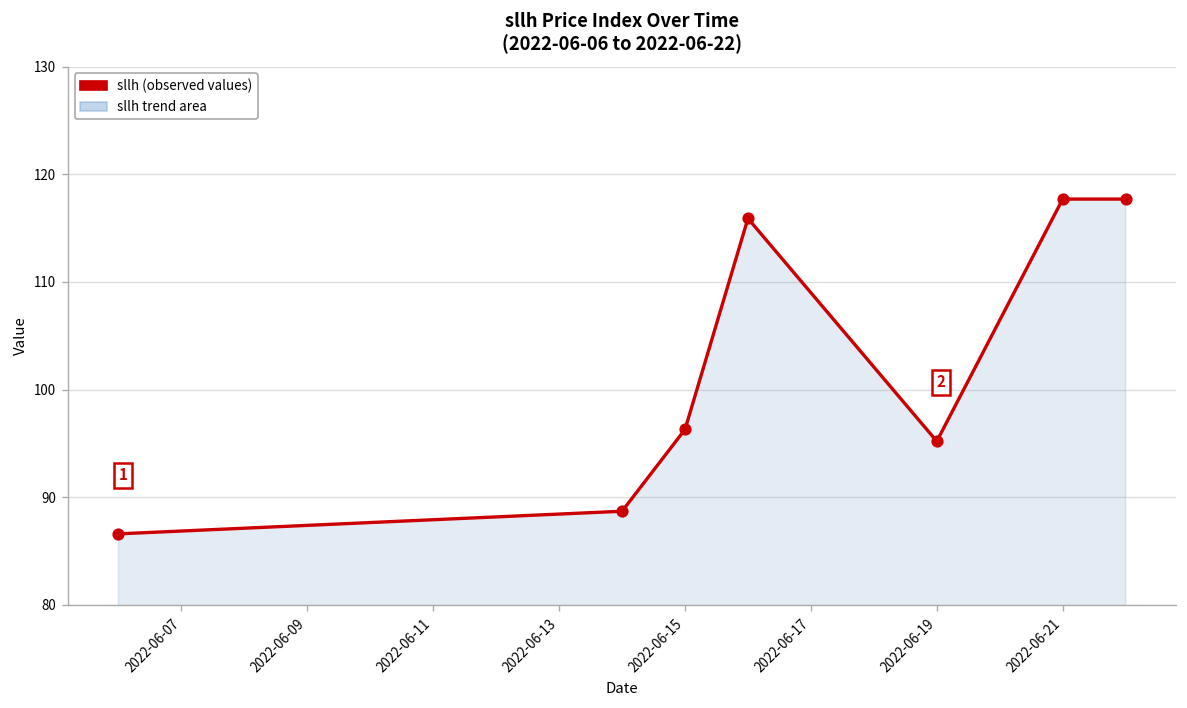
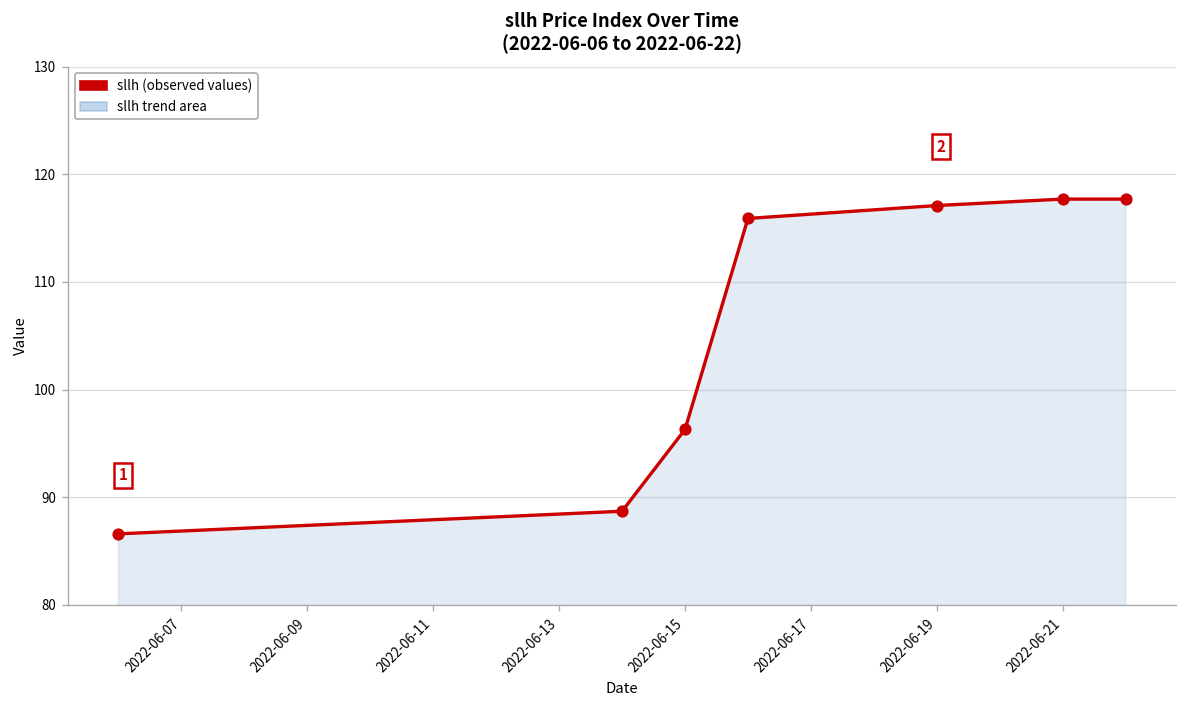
2022-06-19: 95 -> 117
